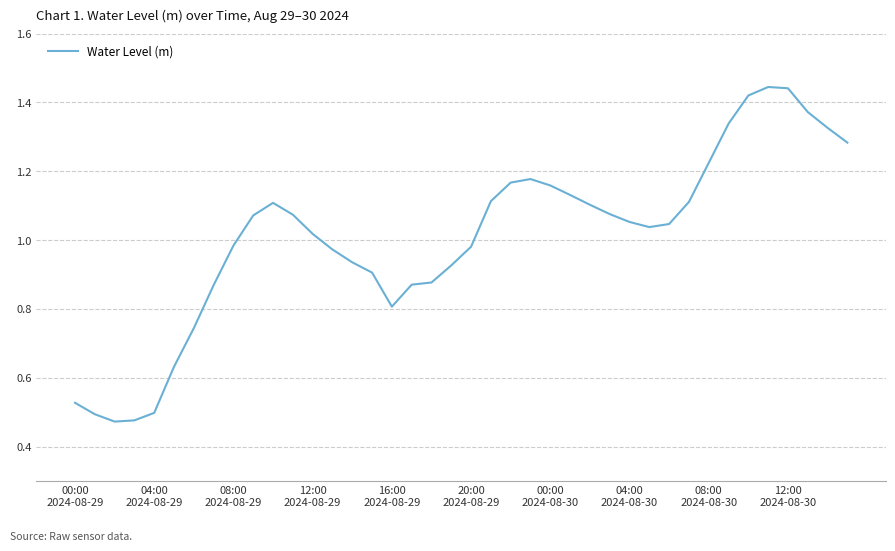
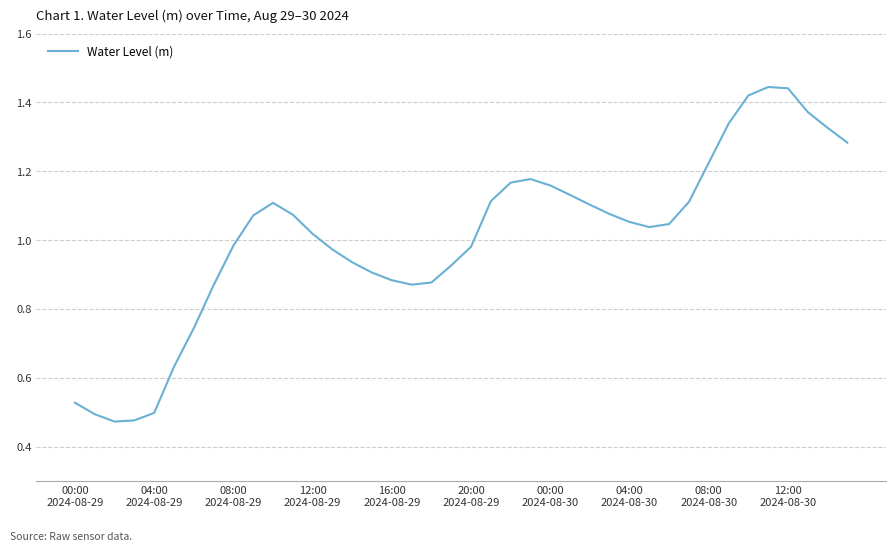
16:00 2024-08-29: 0.81 -> 0.88
